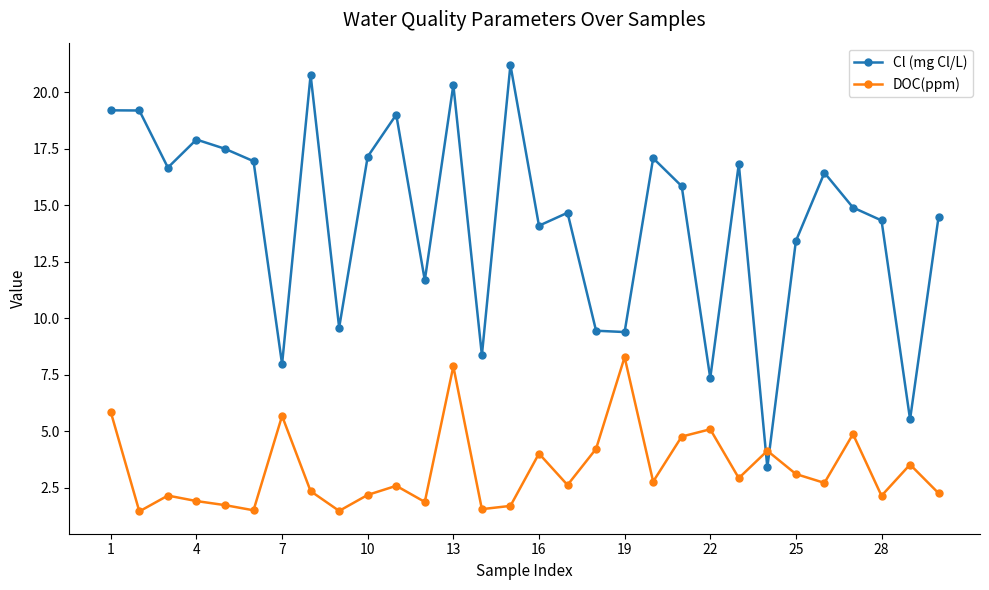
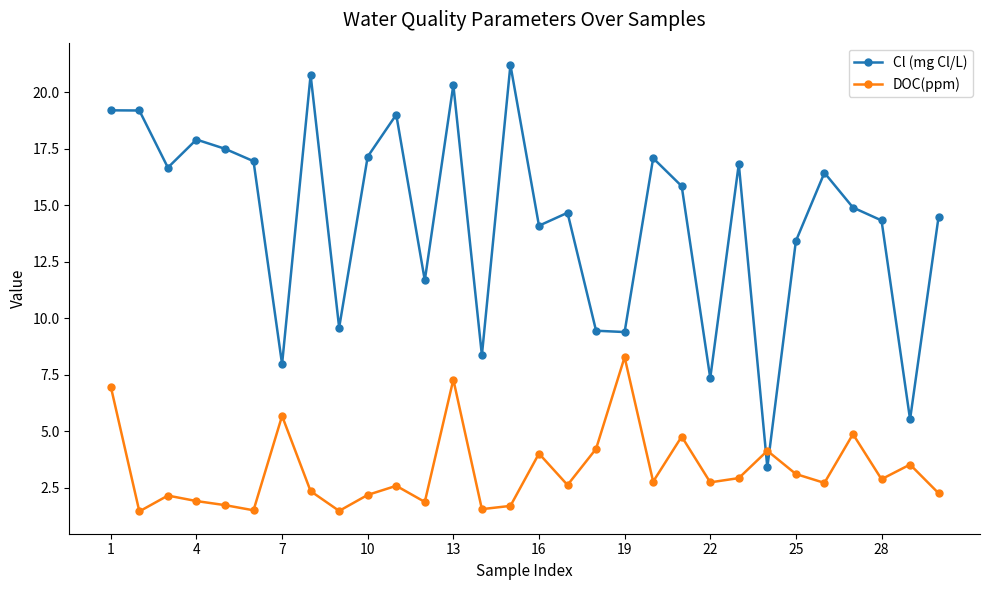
DOC(ppm), 1: 5.8 -> 7.0
DOC(ppm), 13: 7.9 -> 7.3
DOC(ppm), 22: 5.1 -> 2.7
DOC(ppm), 28: 2.1 -> 2.9
